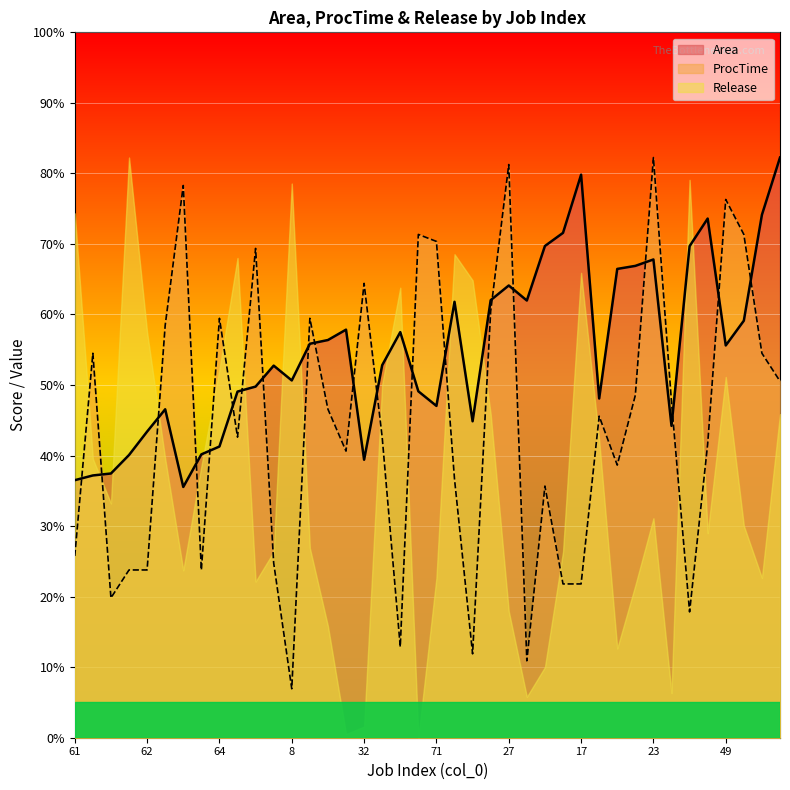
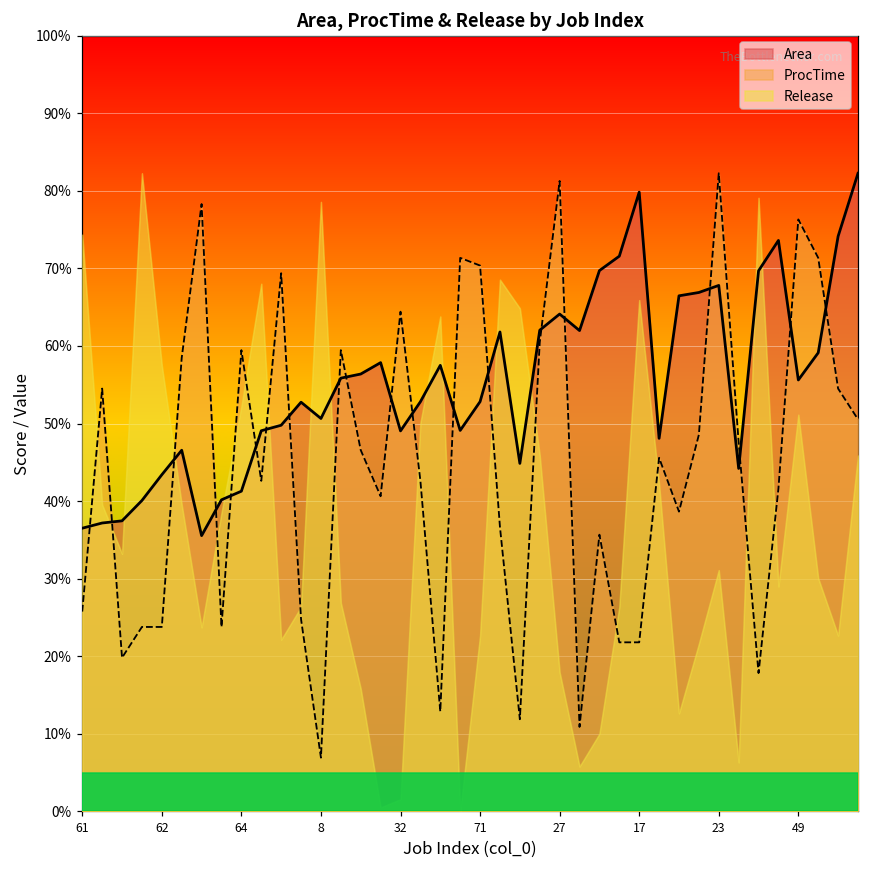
Area, 32: 39% -> 49%
Area, 71: 47% -> 53%
